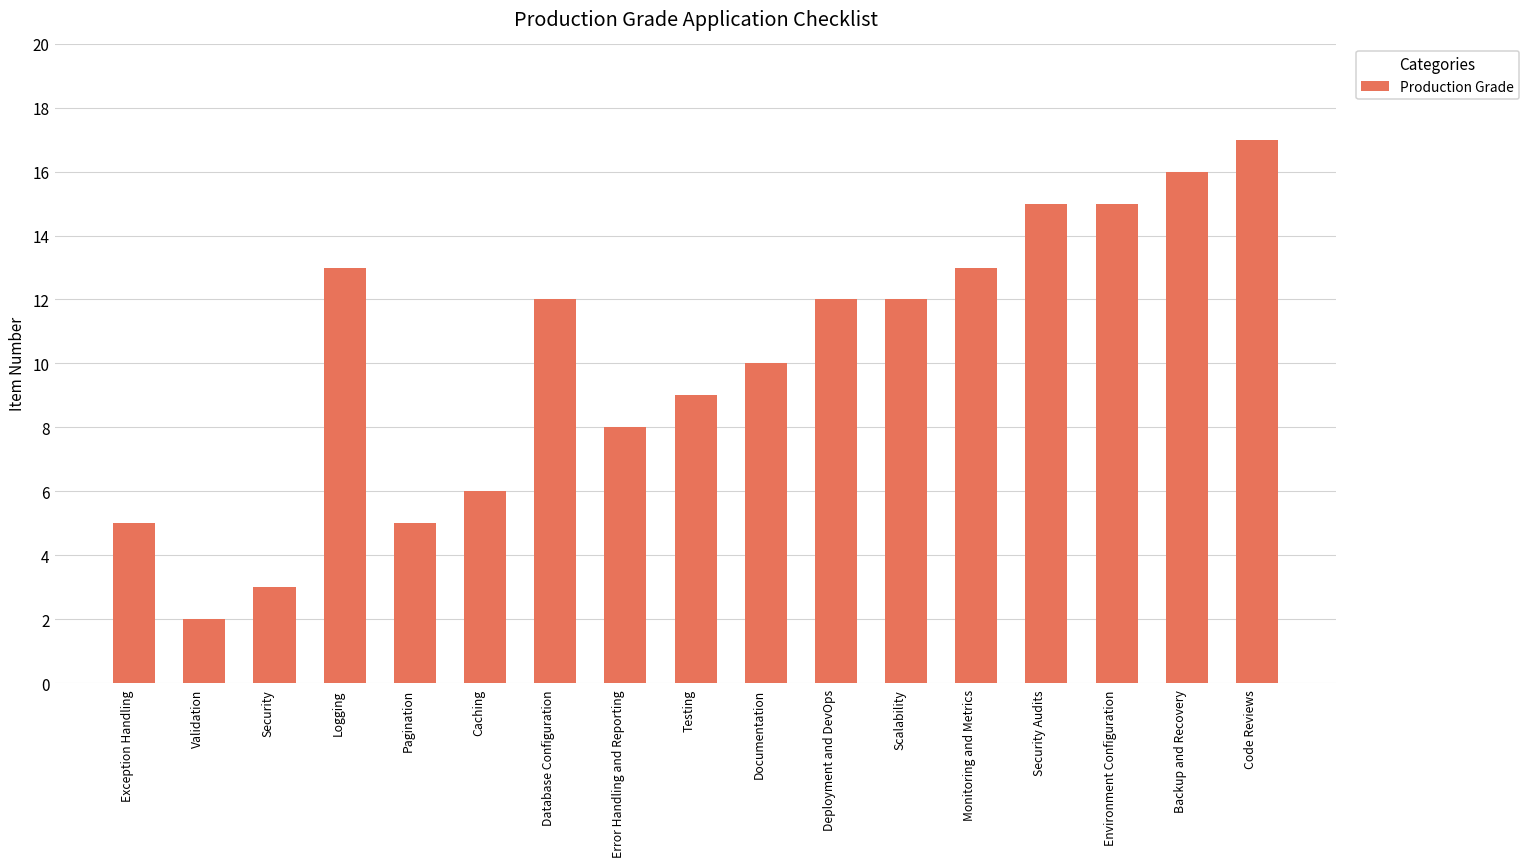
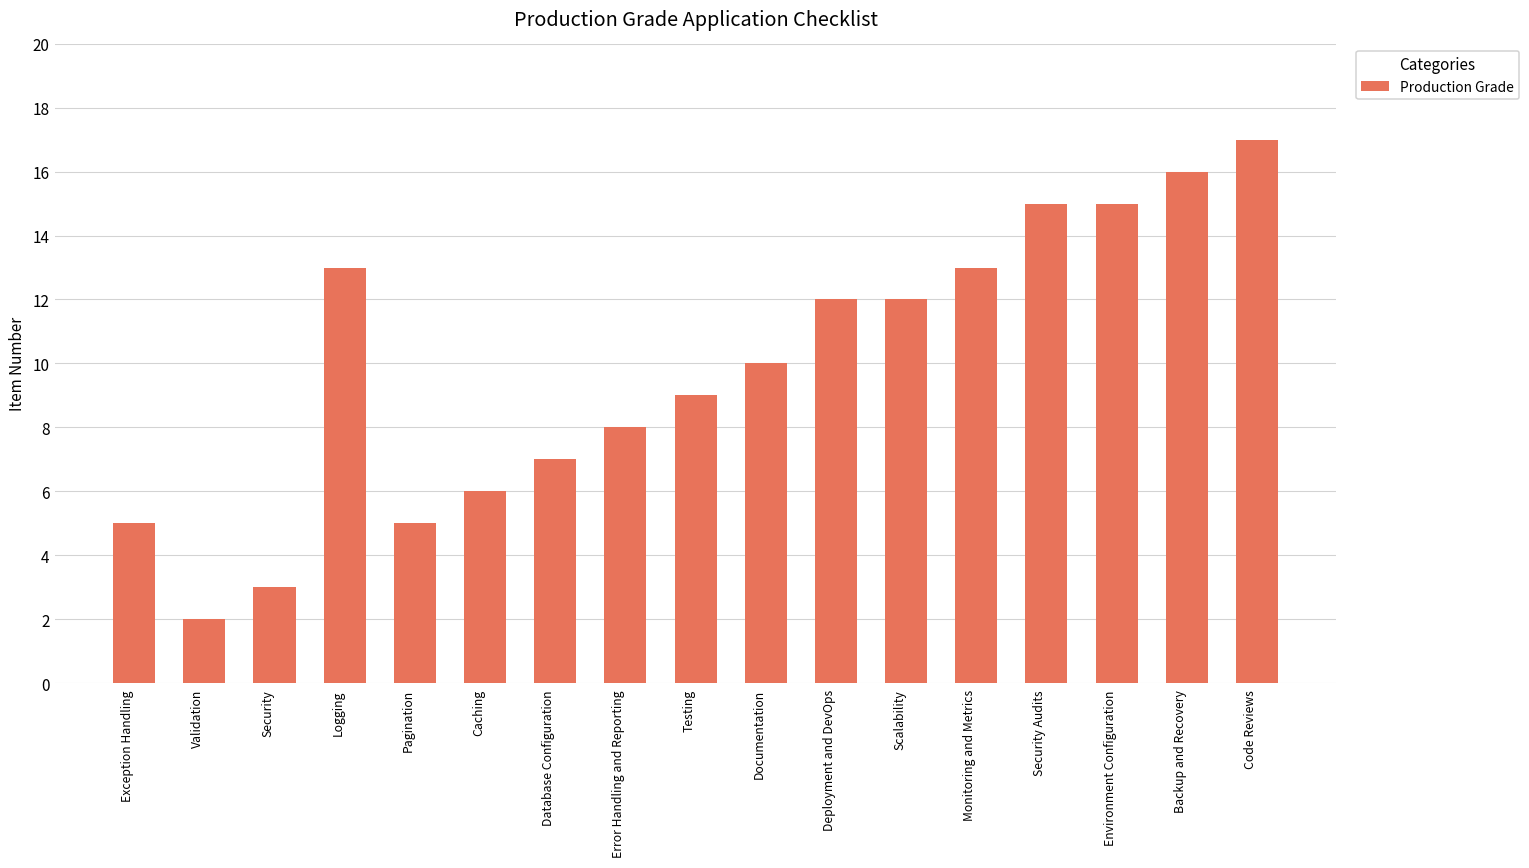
Database Configuration: 12 -> 7
